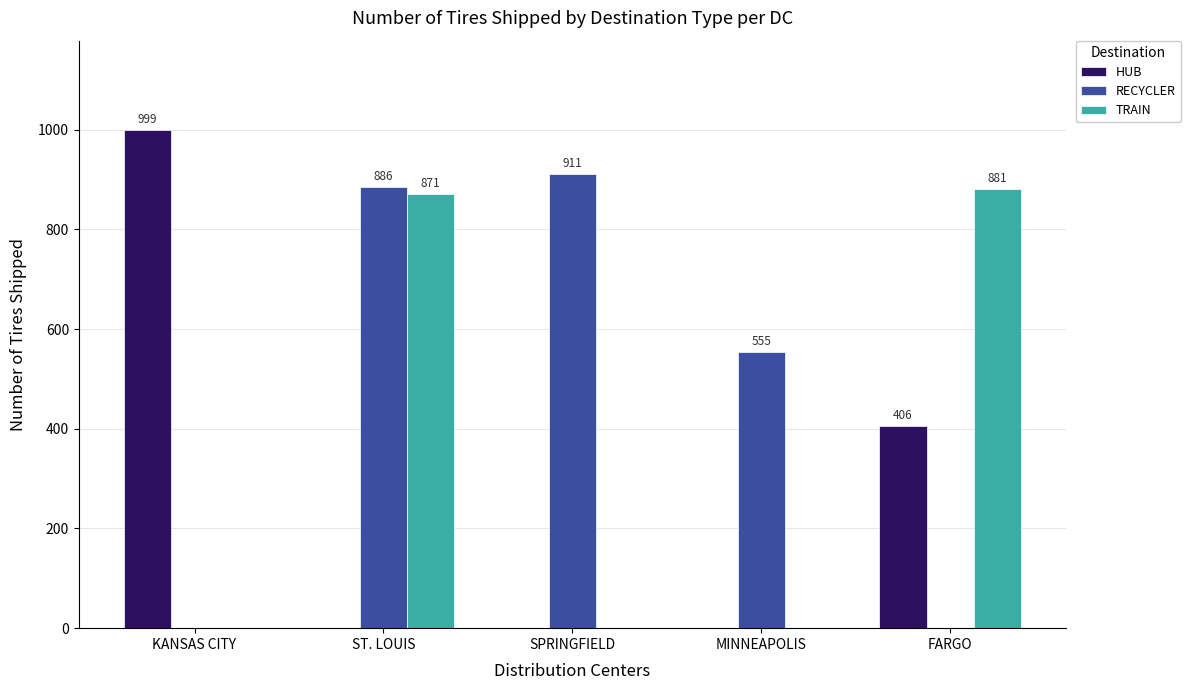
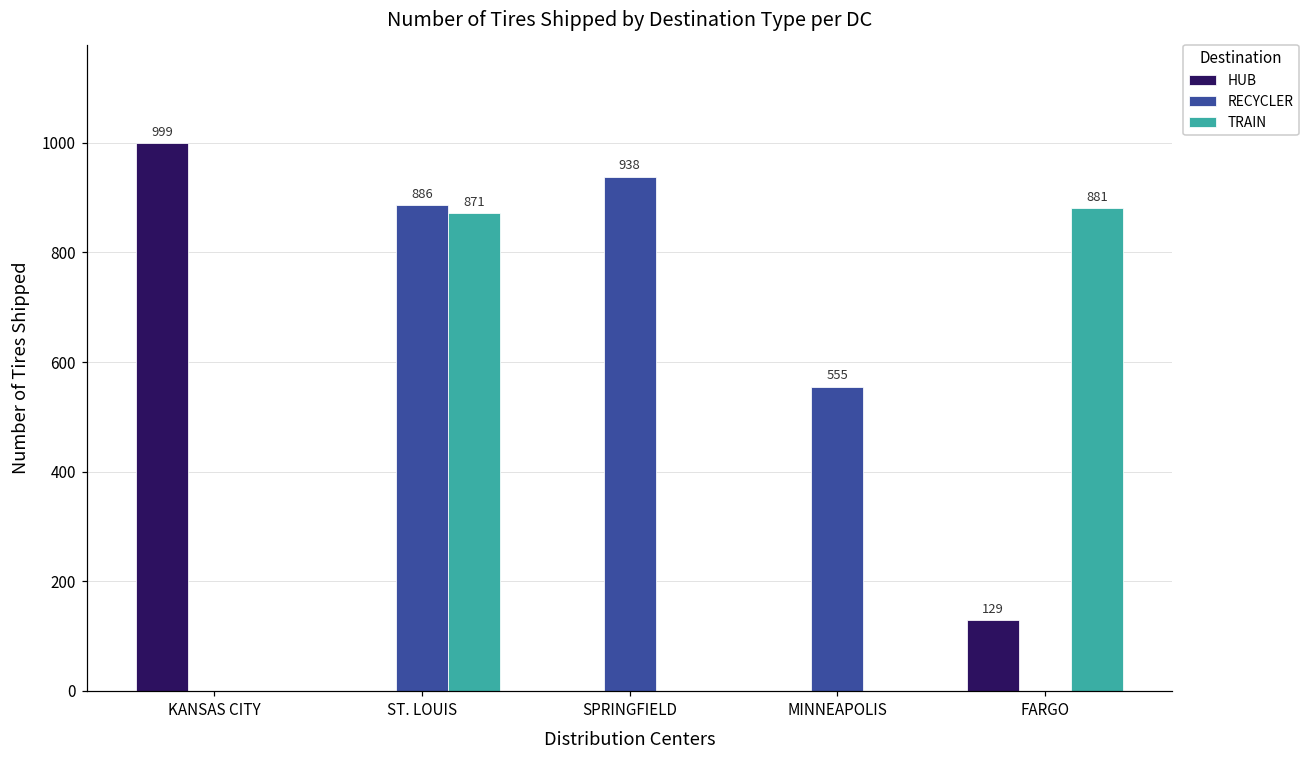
RECYCLER, SPRINGFIELD: 911 -> 938
HUB, FARGO: 406 -> 129
